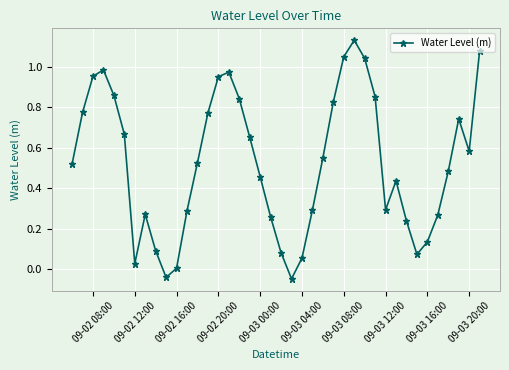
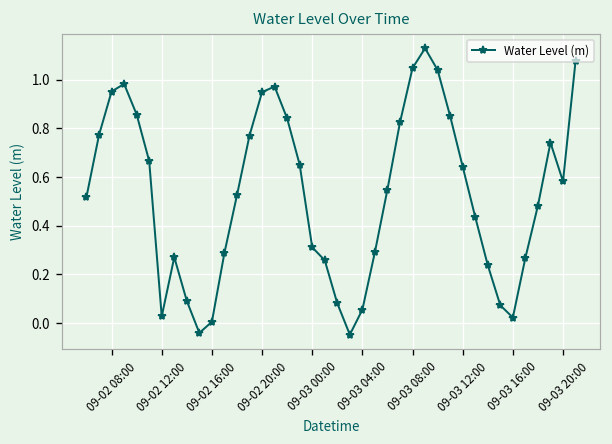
09-03 00:00: 0.46 -> 0.31
09-03 12:00: 0.29 -> 0.64
09-03 16:00: 0.14 -> 0.02
